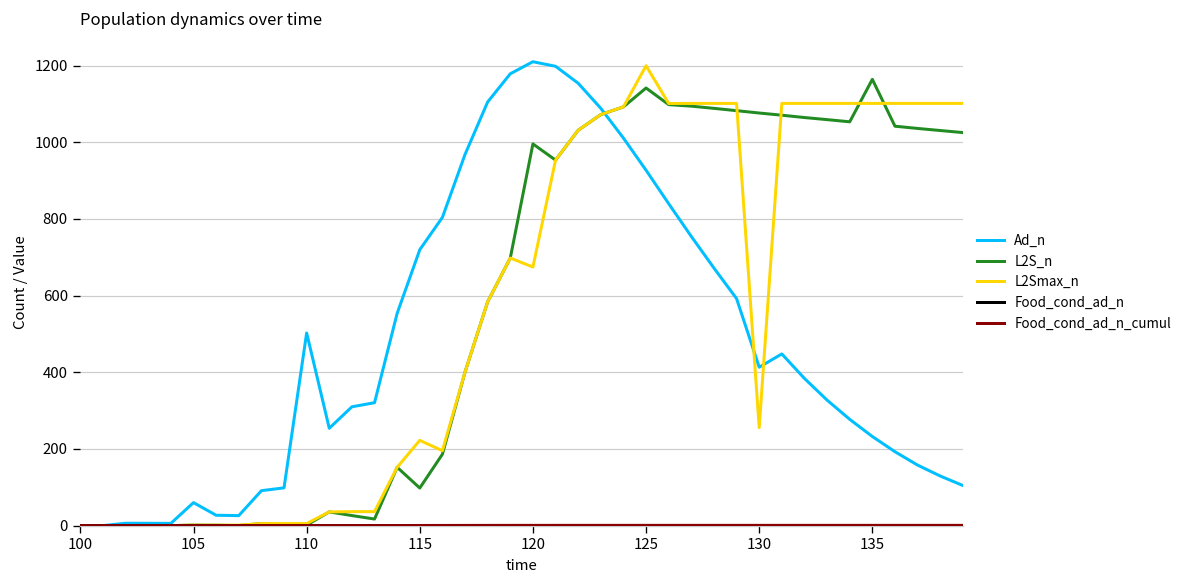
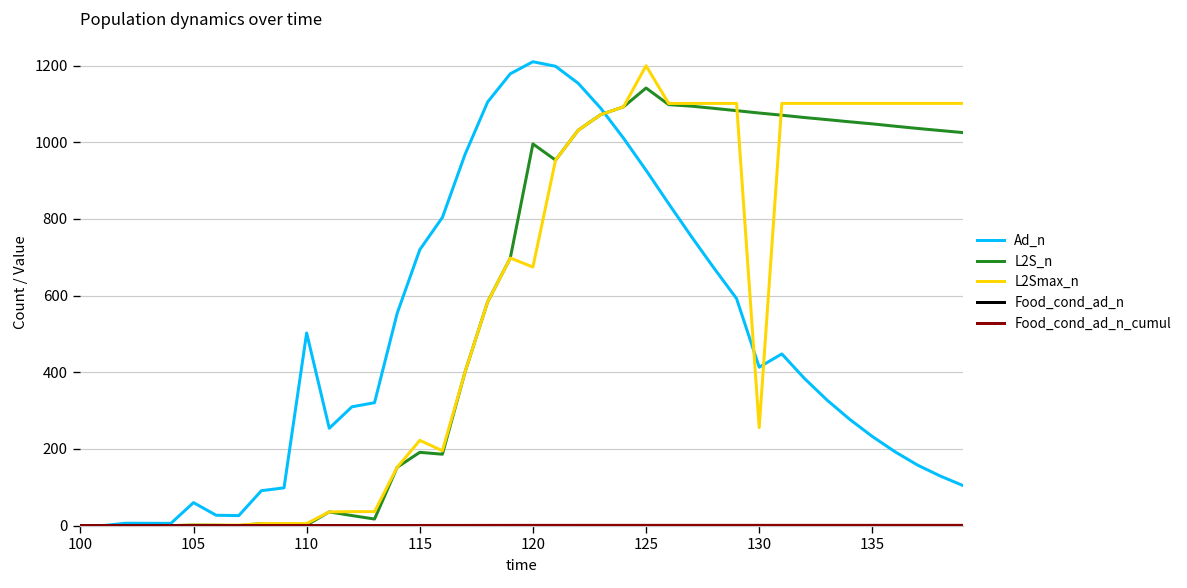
L2S_n, 115: 100 -> 190
L2S_n, 135: 1160 -> 1050
